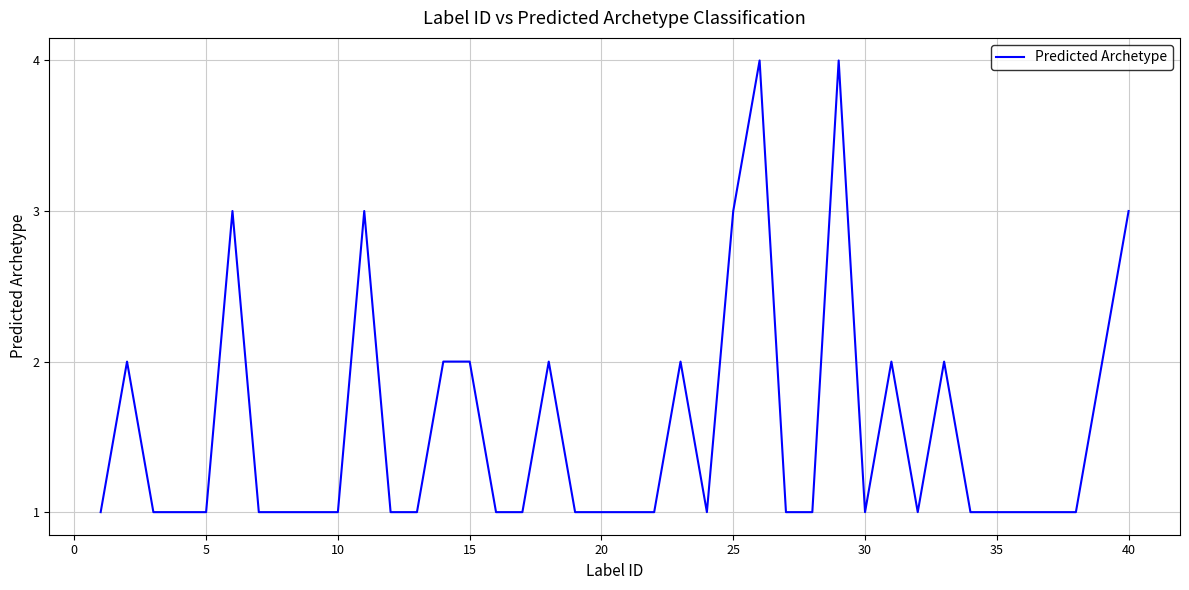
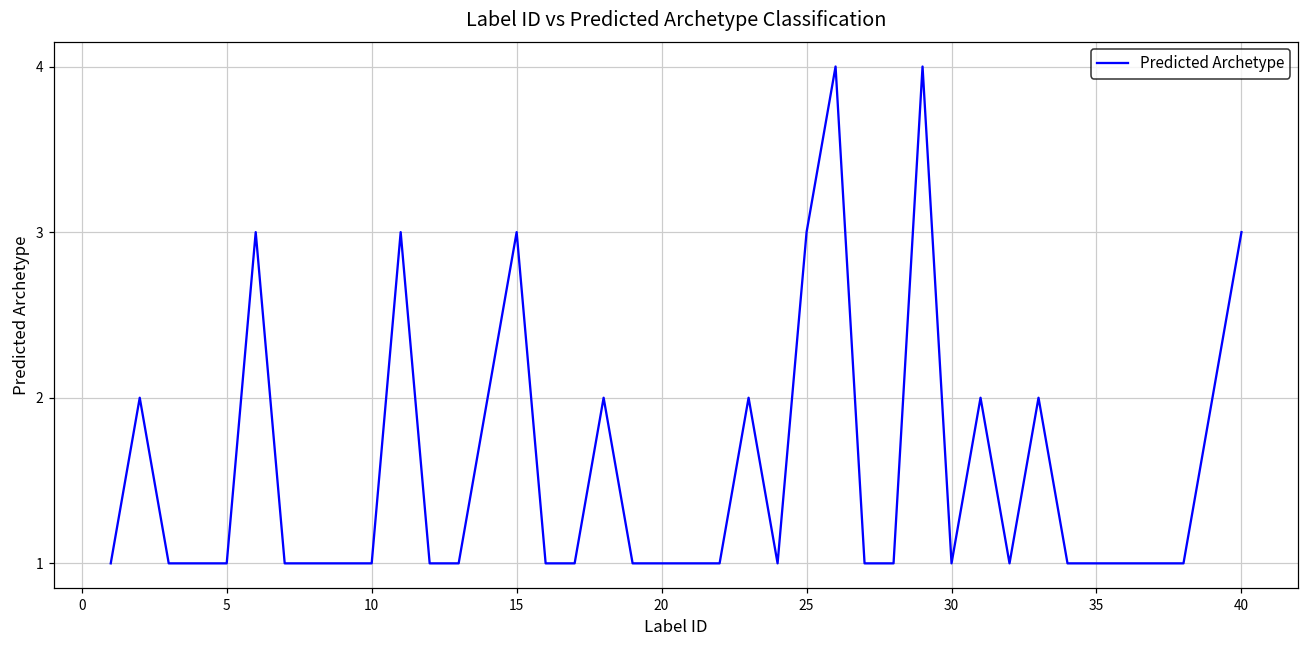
15: 2 -> 3
